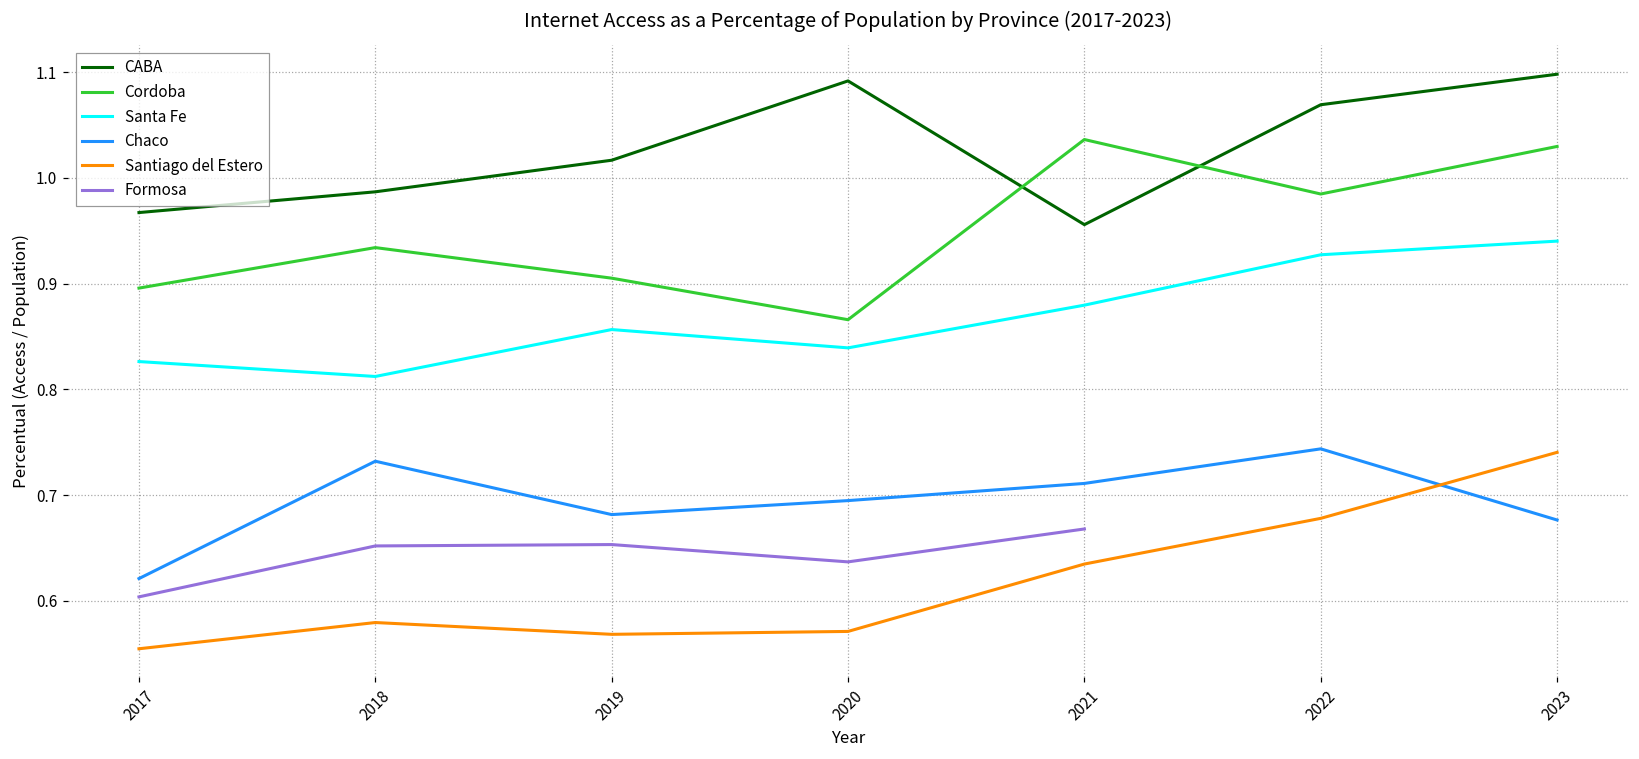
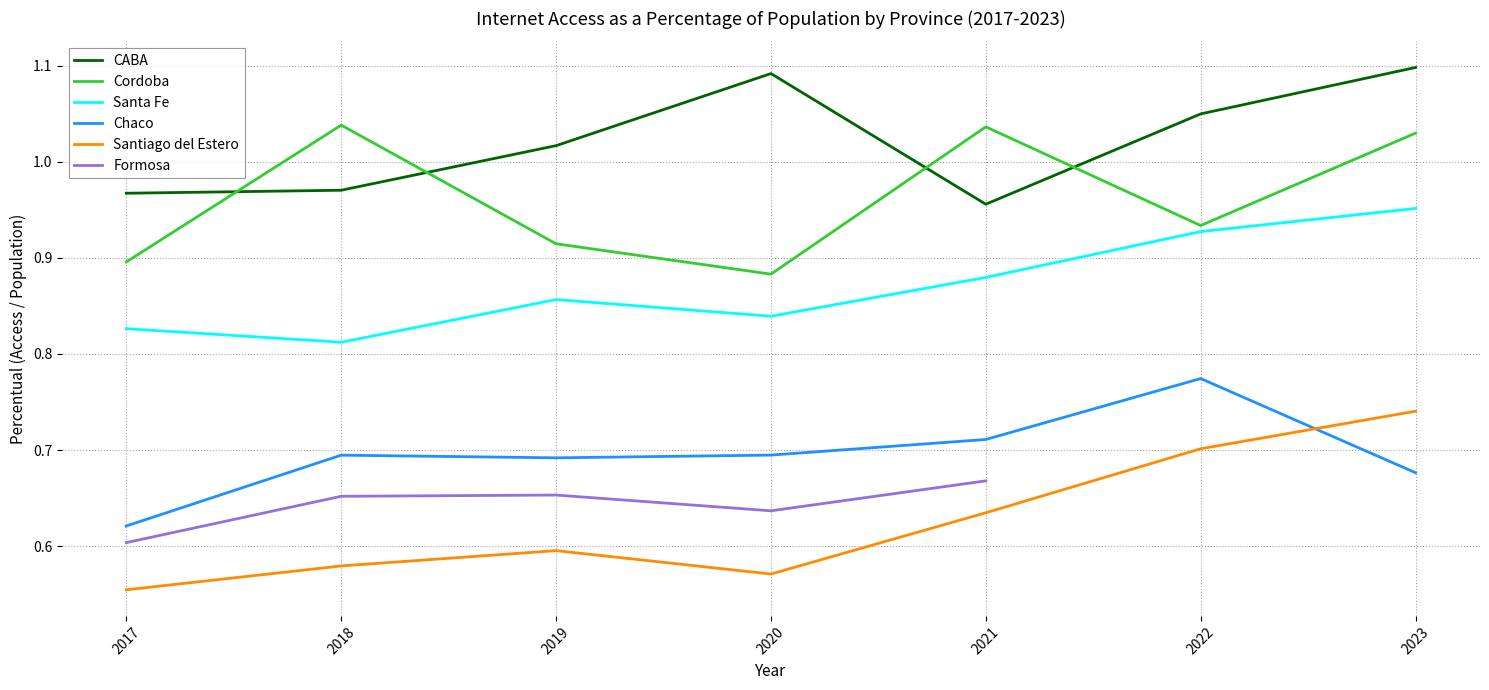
CABA, 2018: 0.99 -> 0.97
Cordoba, 2018: 0.93 -> 1.04
Chaco, 2018: 0.73 -> 0.69
Cordoba, 2019: 0.905 -> 0.915
Chaco, 2019: 0.68 -> 0.69
Santiago del Estero, 2019: 0.57 -> 0.60
Cordoba, 2020: 0.87 -> 0.88
CABA, 2022: 1.07 -> 1.05
Cordoba, 2022: 0.98 -> 0.93
Chaco, 2022: 0.74 -> 0.77
Santiago del Estero, 2022: 0.68 -> 0.70
Santa Fe, 2023: 0.94 -> 0.95
